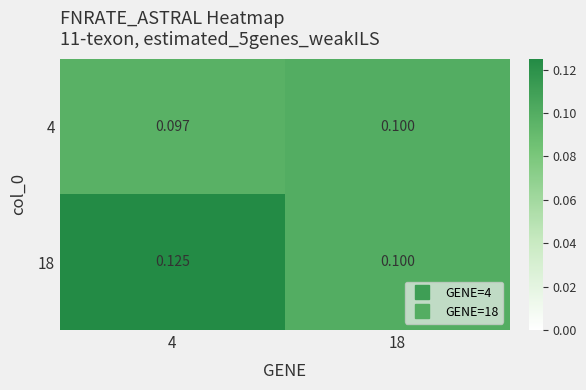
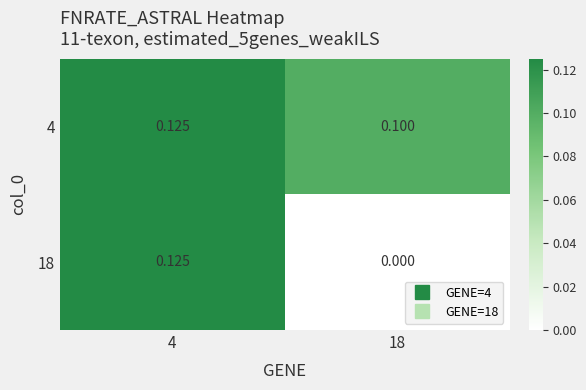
4, 4: 0.097 -> 0.125
18, 18: 0.100 -> 0.000
